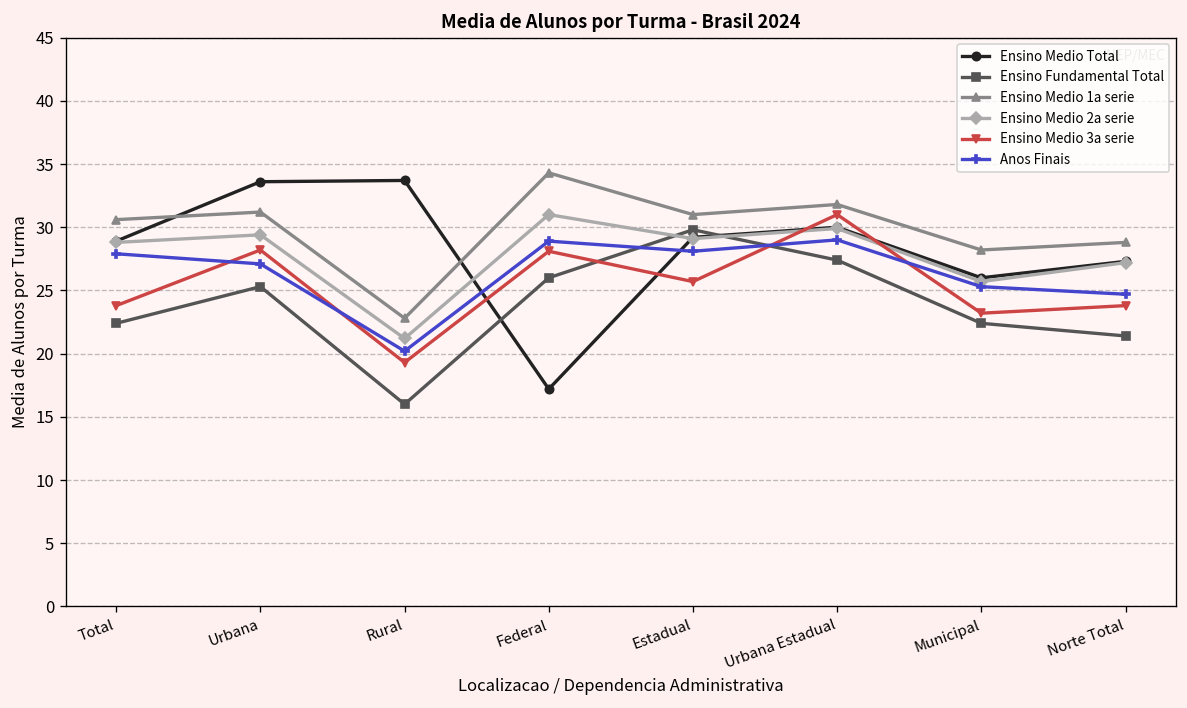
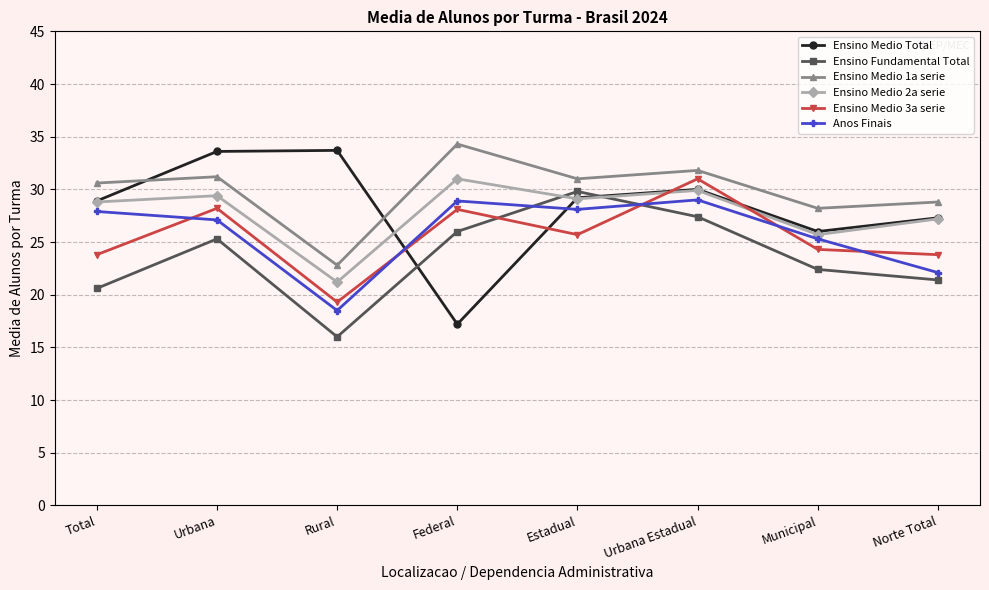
Ensino Fundamental Total, Total: 22.4 -> 20.6
Anos Finais, Rural: 20.2 -> 18.5
Ensino Medio 3a serie, Municipal: 23.2 -> 24.3
Anos Finais, Norte Total: 24.7 -> 22.1
